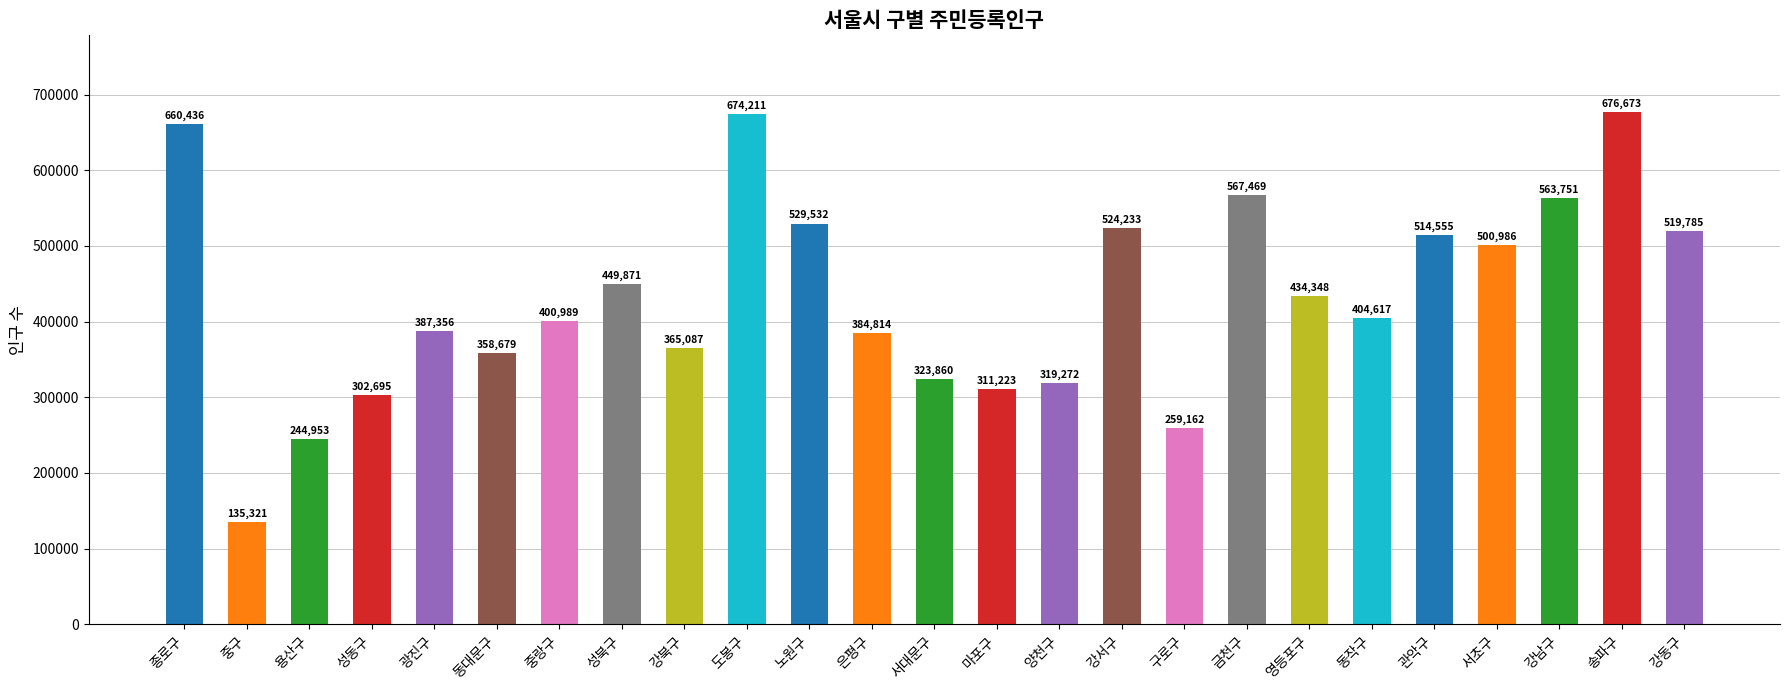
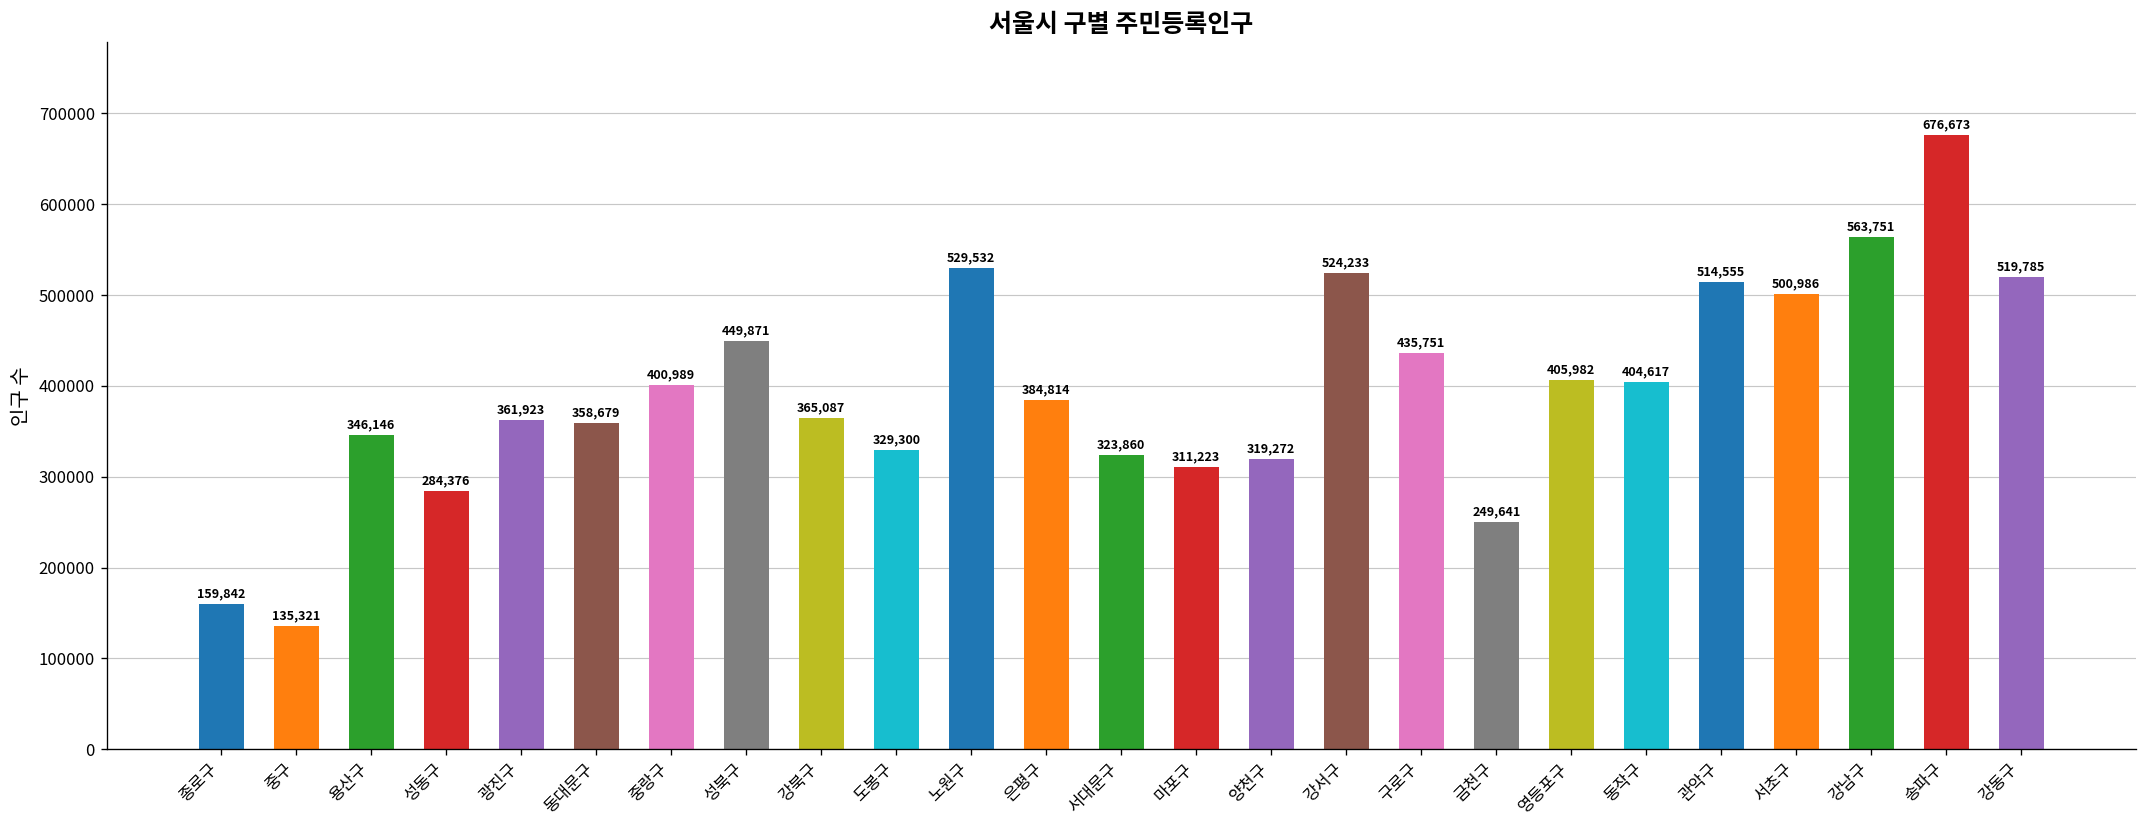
종로구: 660,436 -> 159,842
용산구: 244,953 -> 346,146
성동구: 302,695 -> 284,376
광진구: 387,356 -> 361,923
도봉구: 674,211 -> 329,300
구로구: 259,162 -> 435,751
금천구: 567,469 -> 249,641
영등포구: 434,348 -> 405,982
